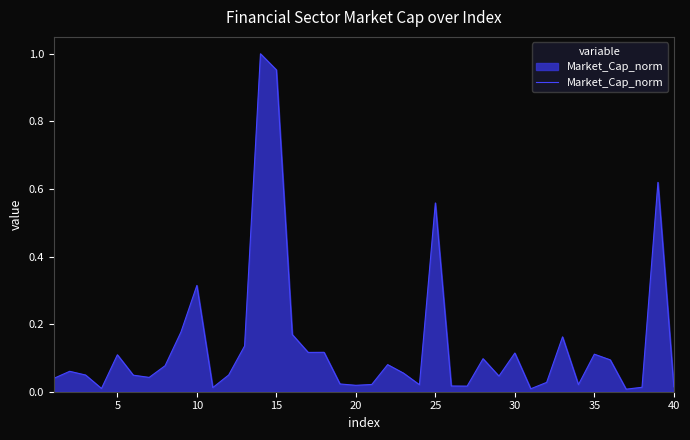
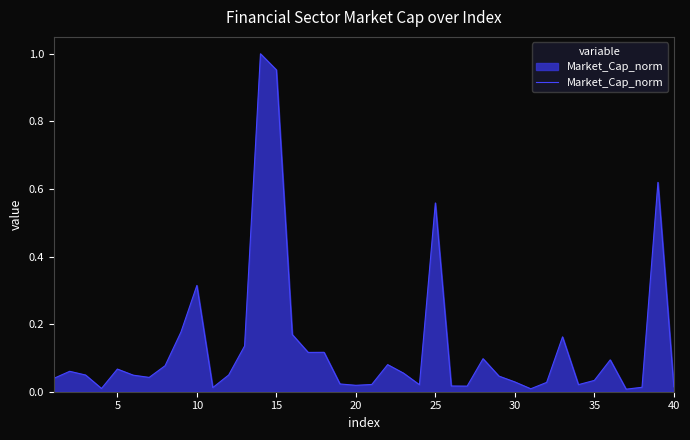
5: 0.11 -> 0.07
30: 0.11 -> 0.03
35: 0.11 -> 0.03
